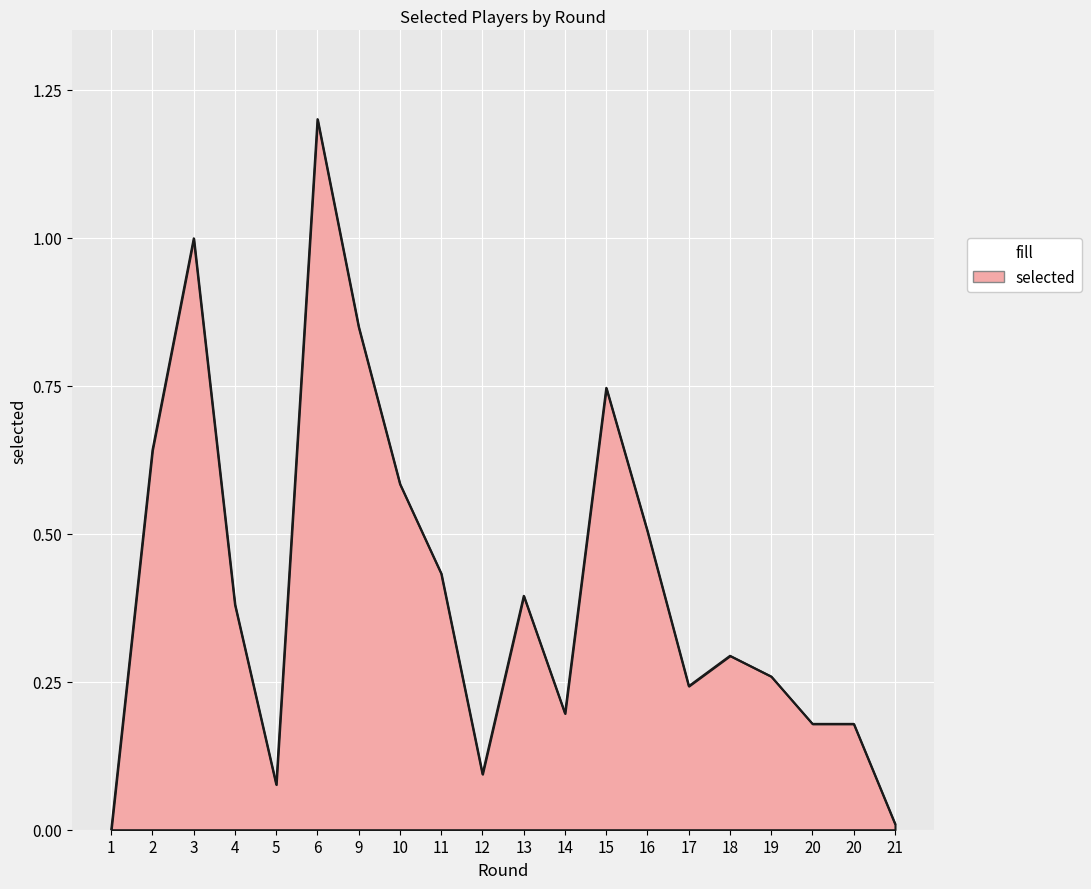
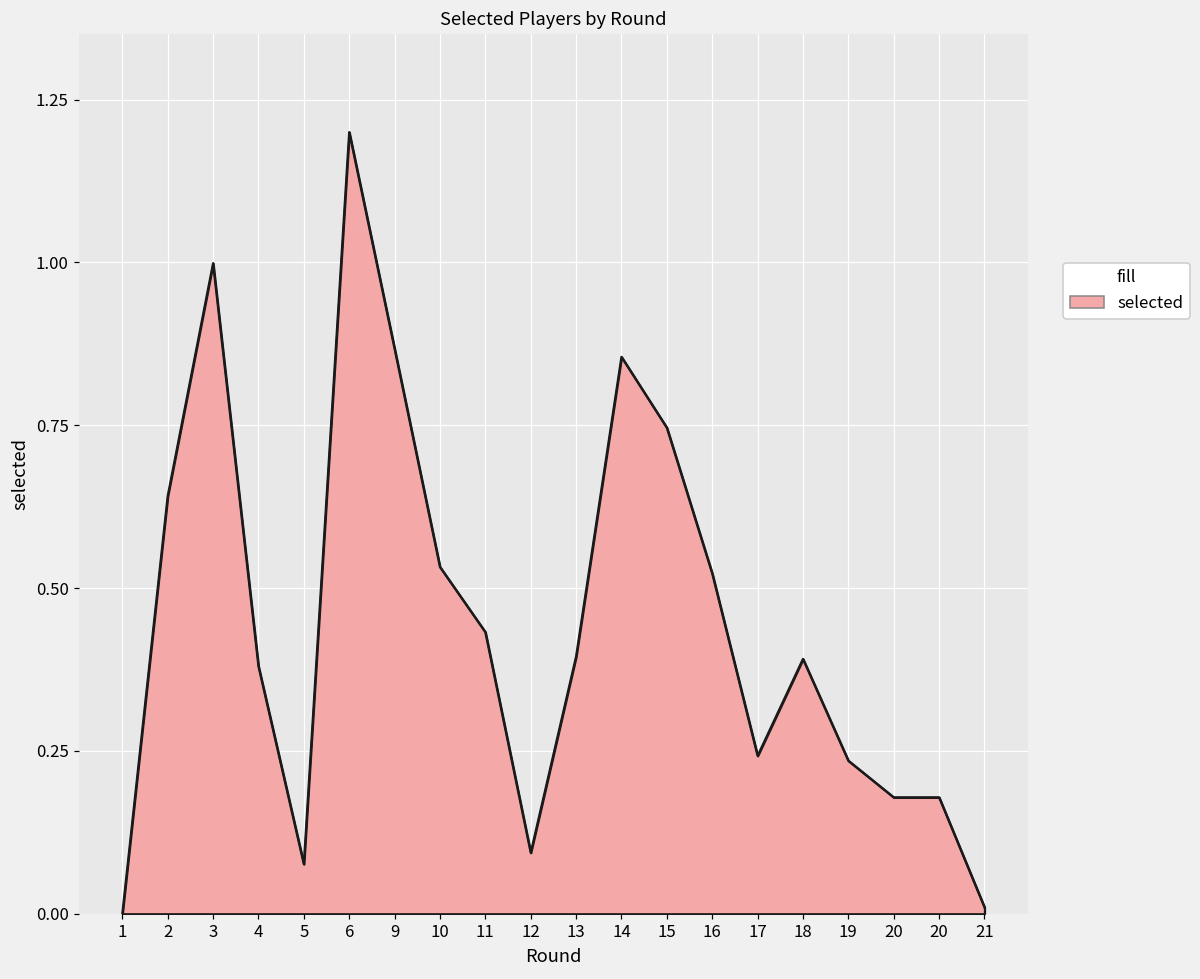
9: 0.85 -> 0.87
10: 0.58 -> 0.53
14: 0.20 -> 0.86
16: 0.50 -> 0.52
18: 0.29 -> 0.39
19: 0.26 -> 0.24
